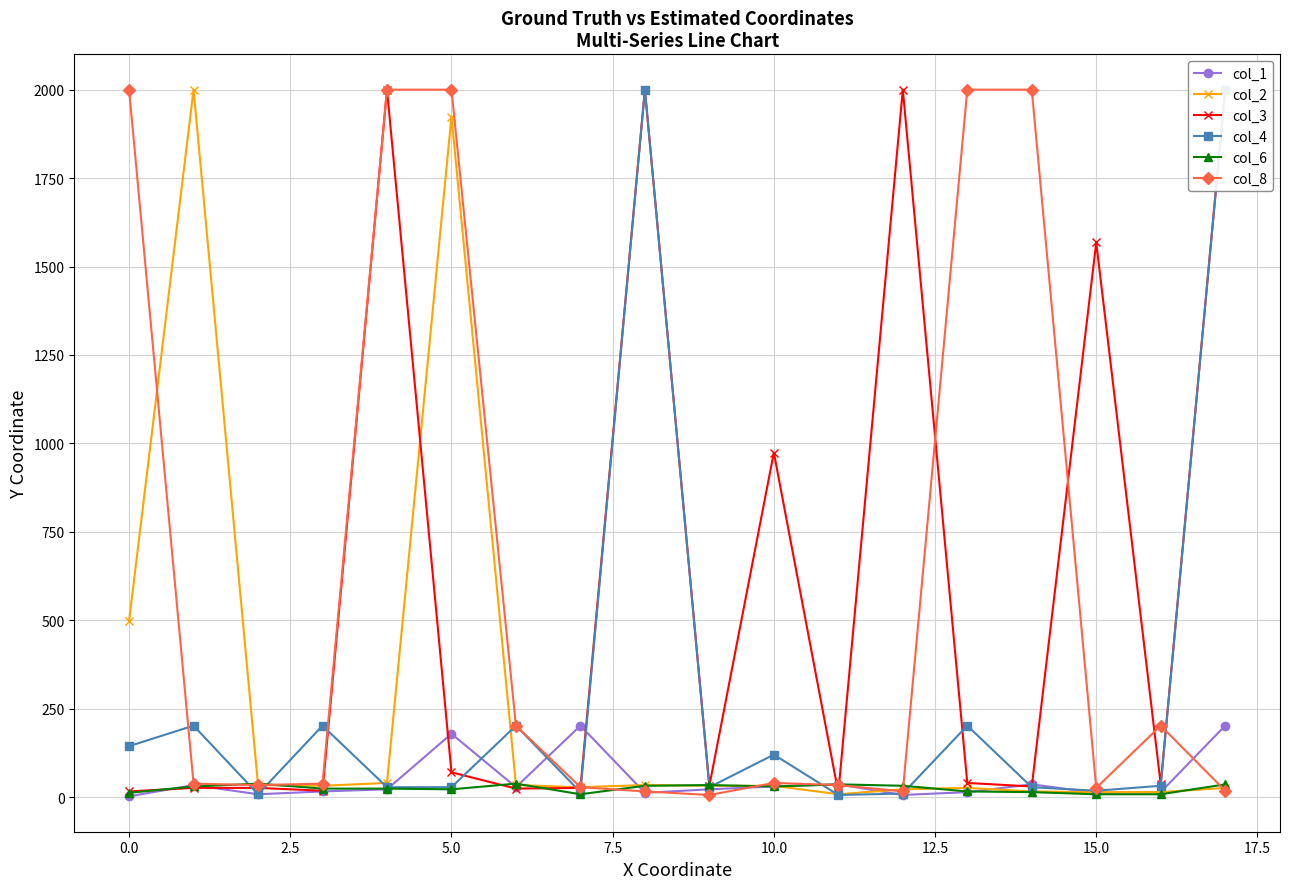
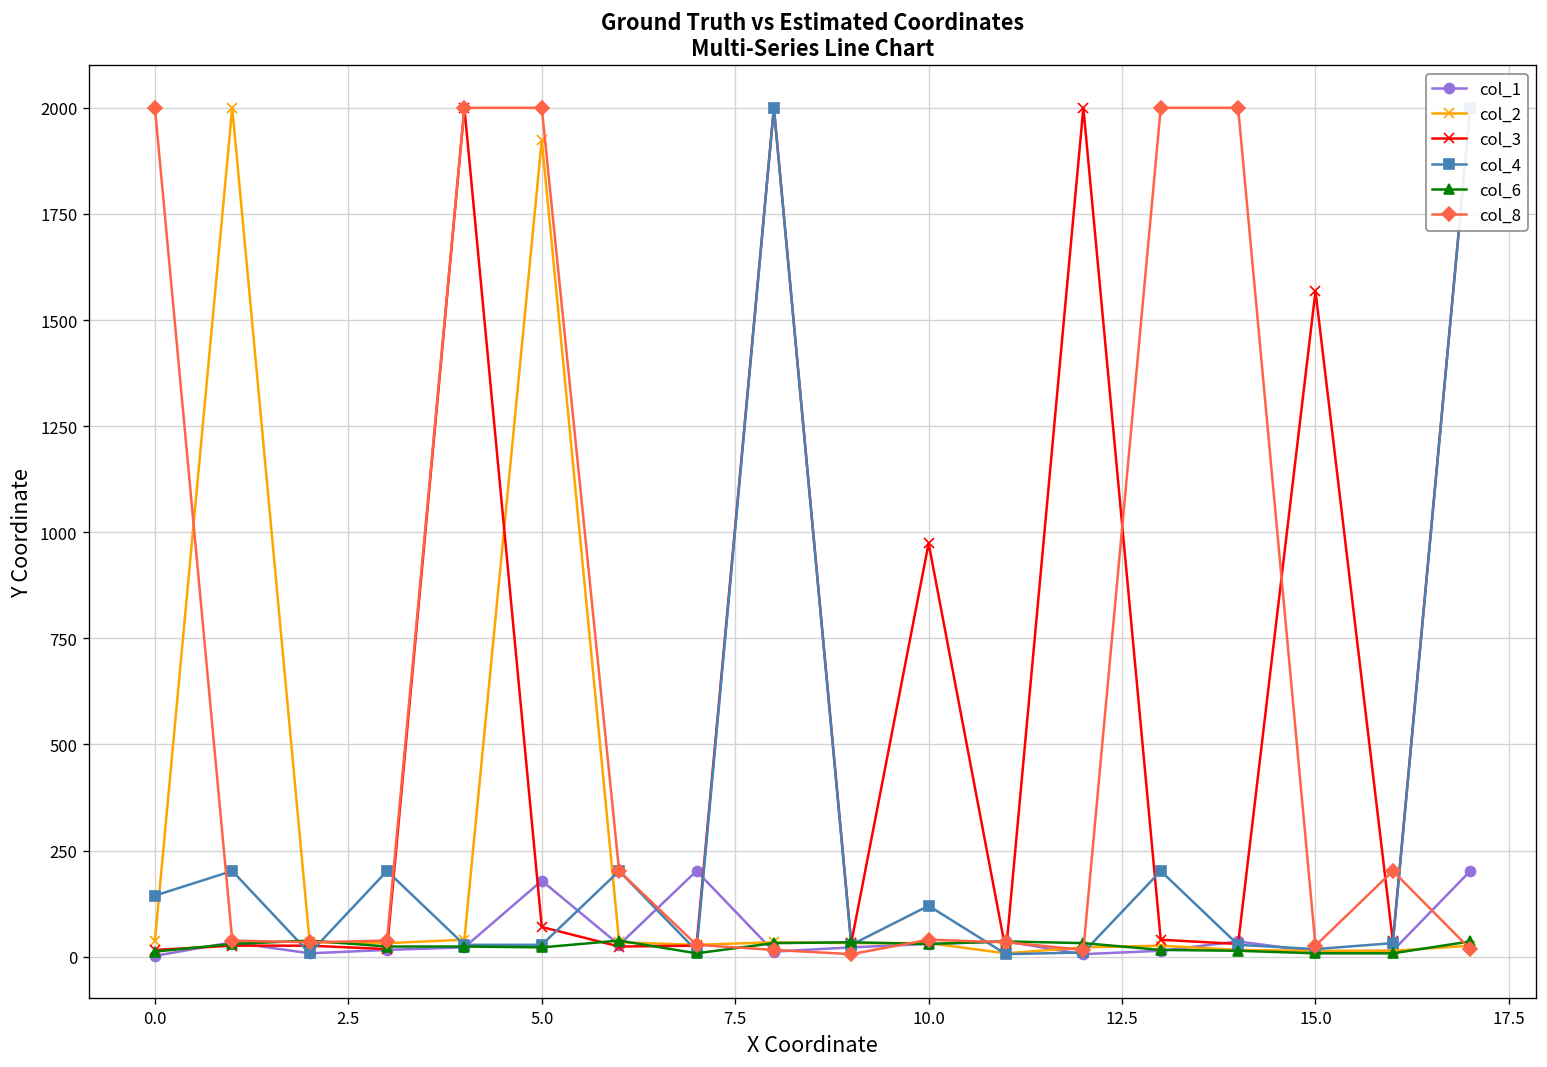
col_2, 0.0: 500 -> 40
